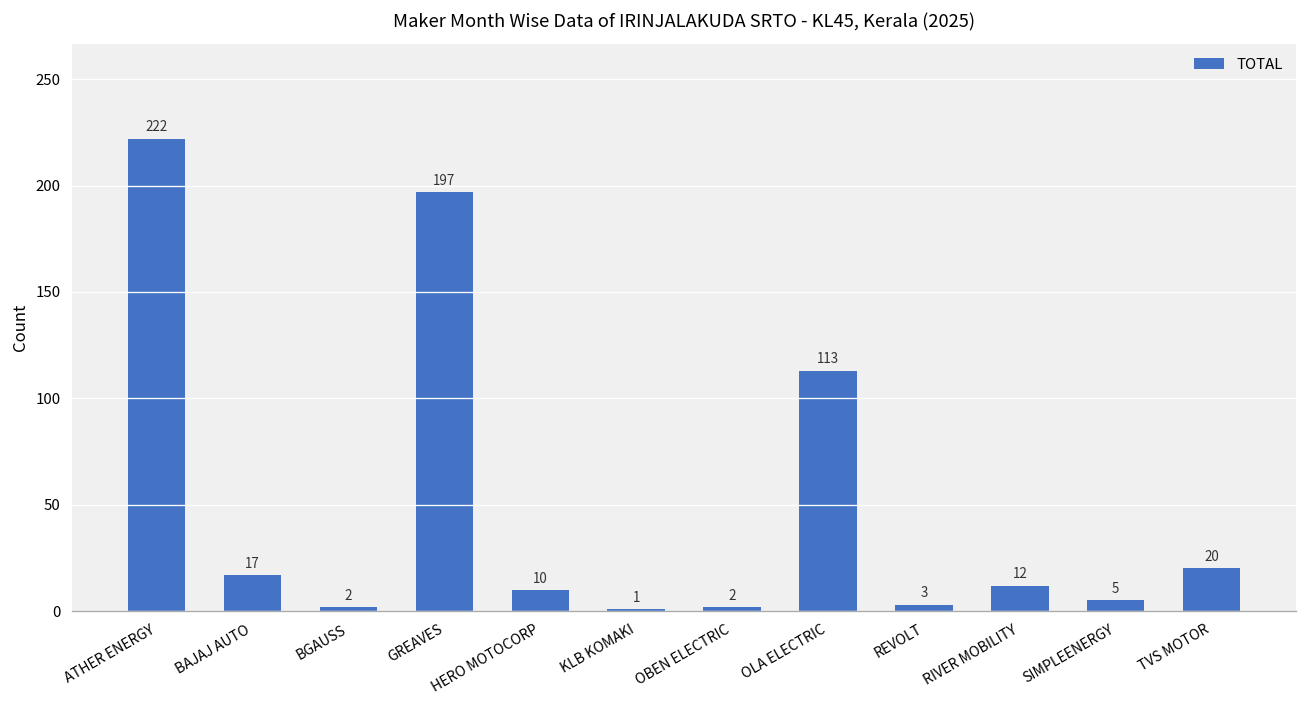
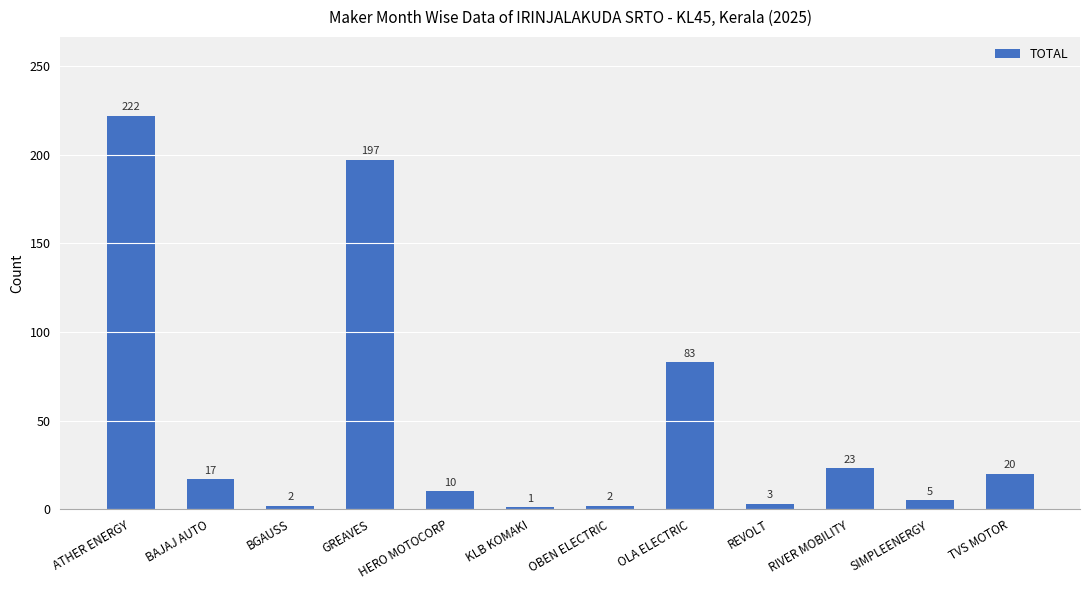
OLA ELECTRIC: 113 -> 83
RIVER MOBILITY: 12 -> 23
